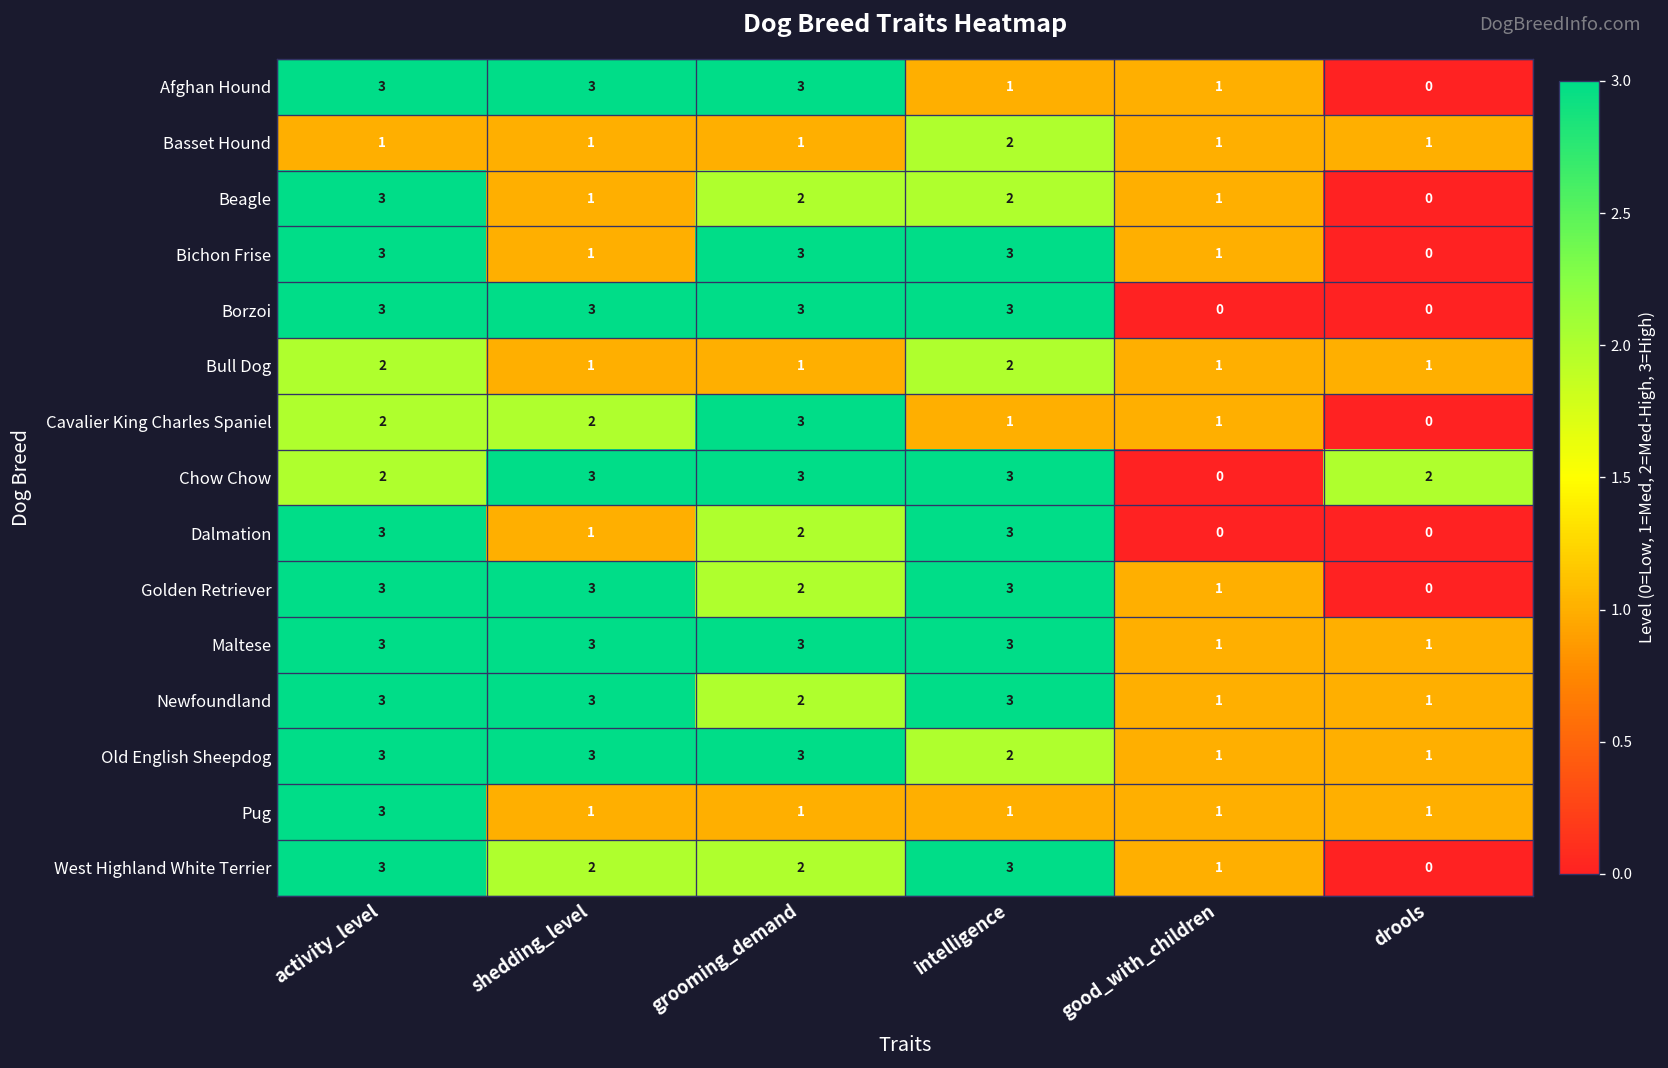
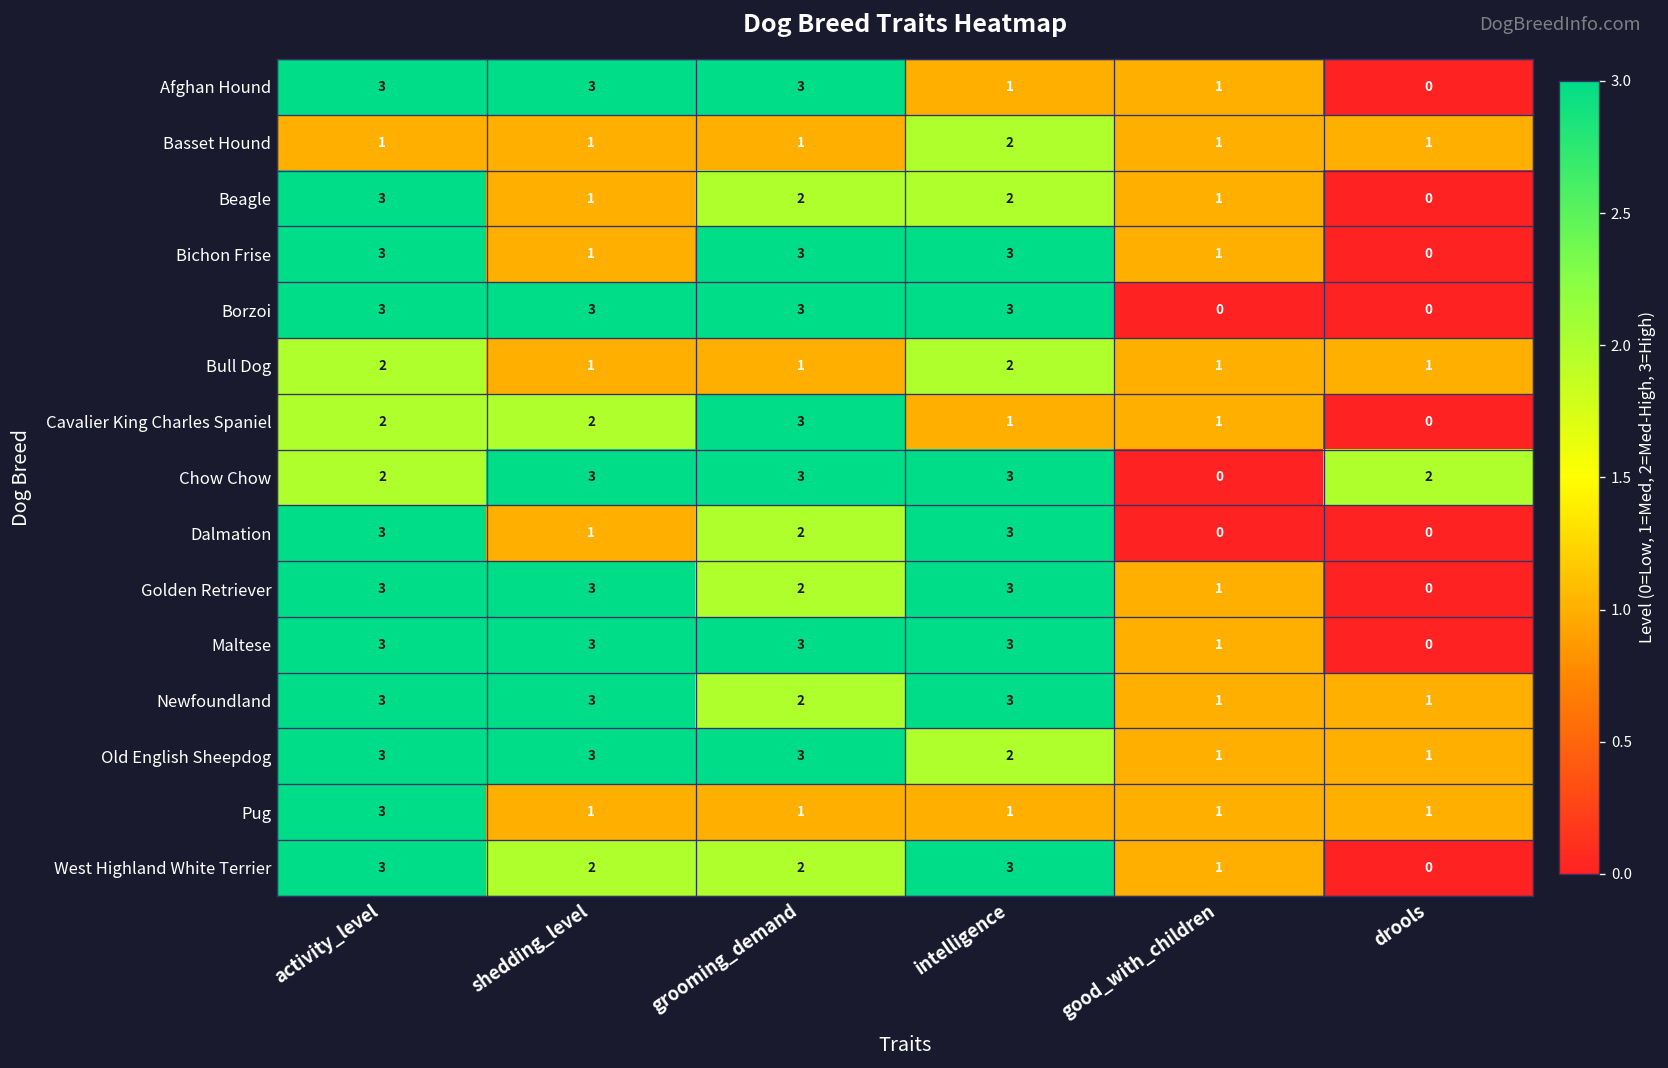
Maltese, drools: 1 -> 0
